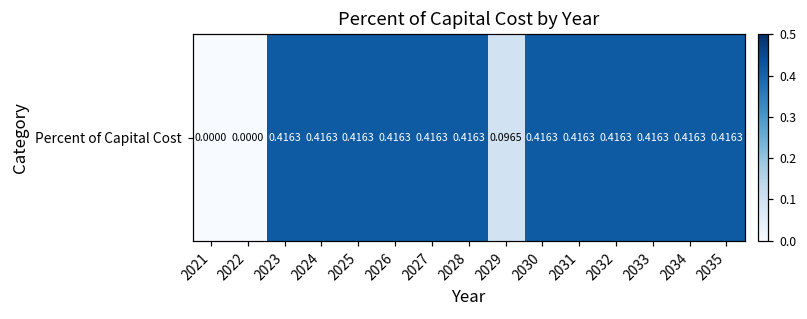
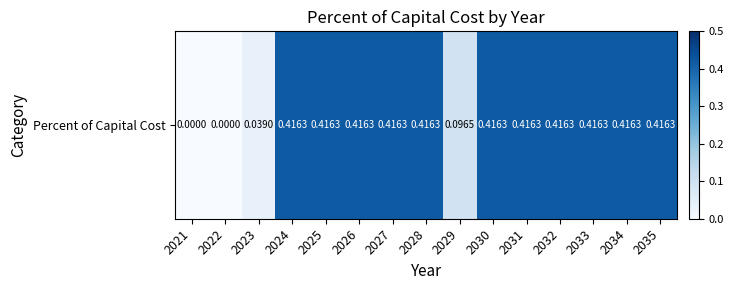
Percent of Capital Cost, 2023: 0.4163 -> 0.0390
